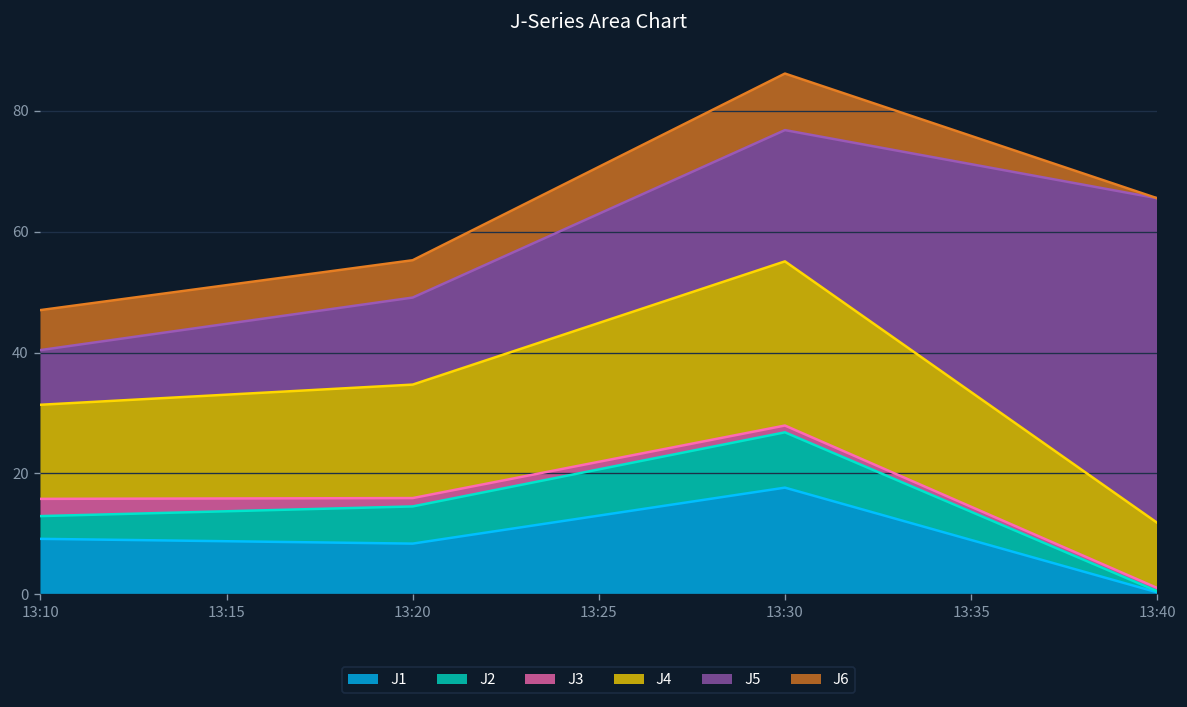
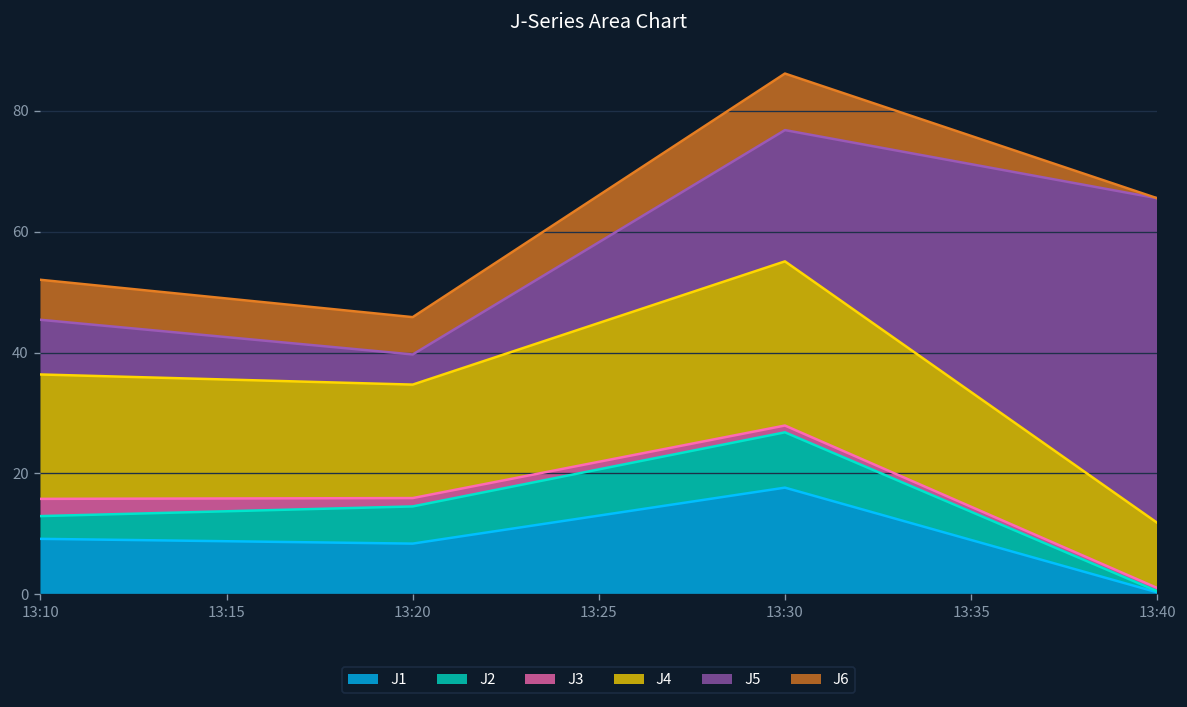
J4, 13:10: 16 -> 21
J5, 13:20: 14 -> 5
